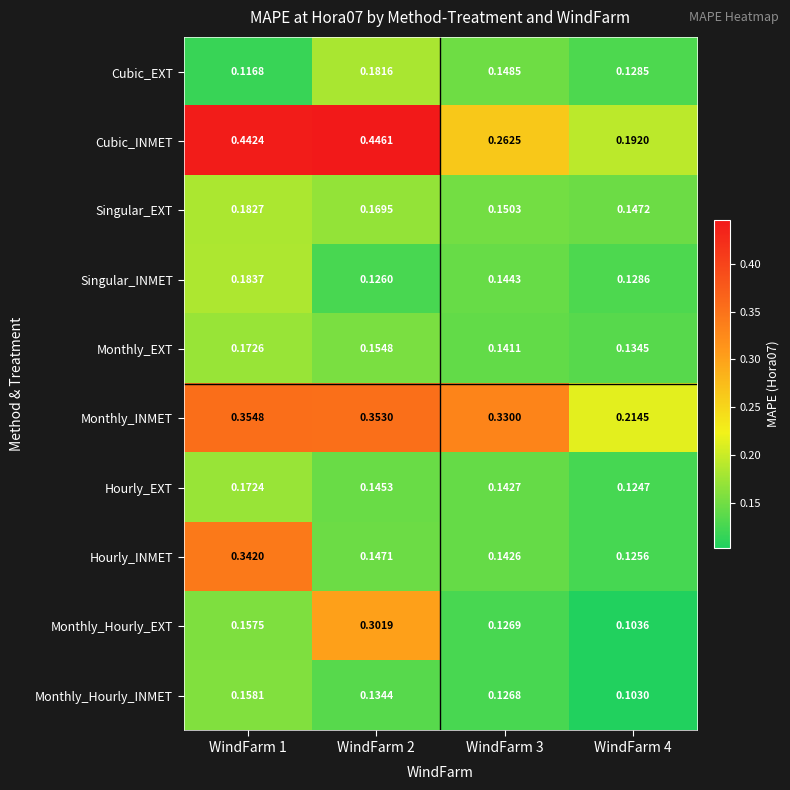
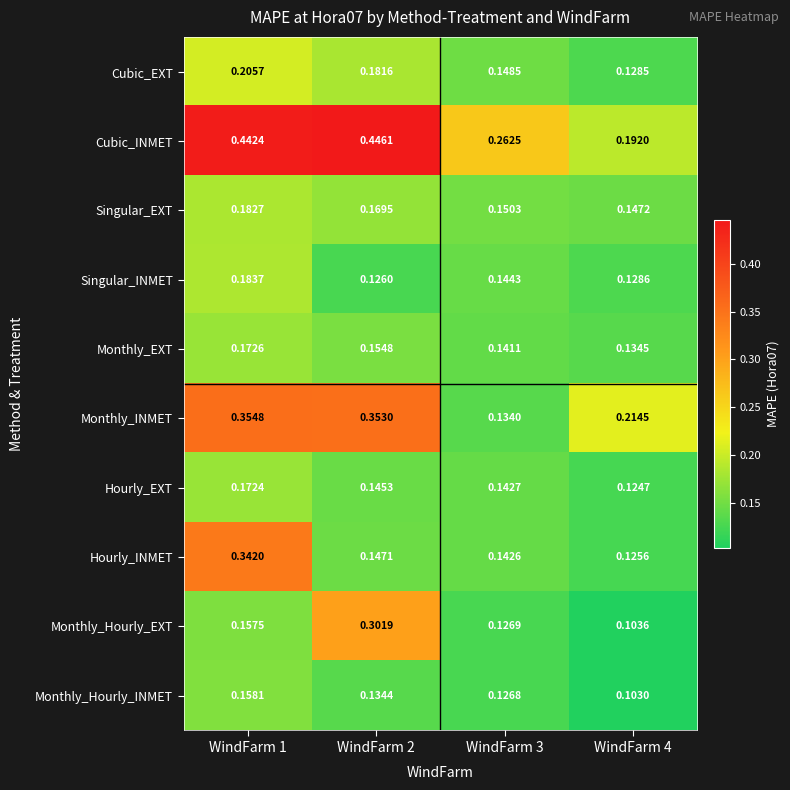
Cubic_EXT, WindFarm 1: 0.1168 -> 0.2057
Monthly_INMET, WindFarm 3: 0.3300 -> 0.1340
